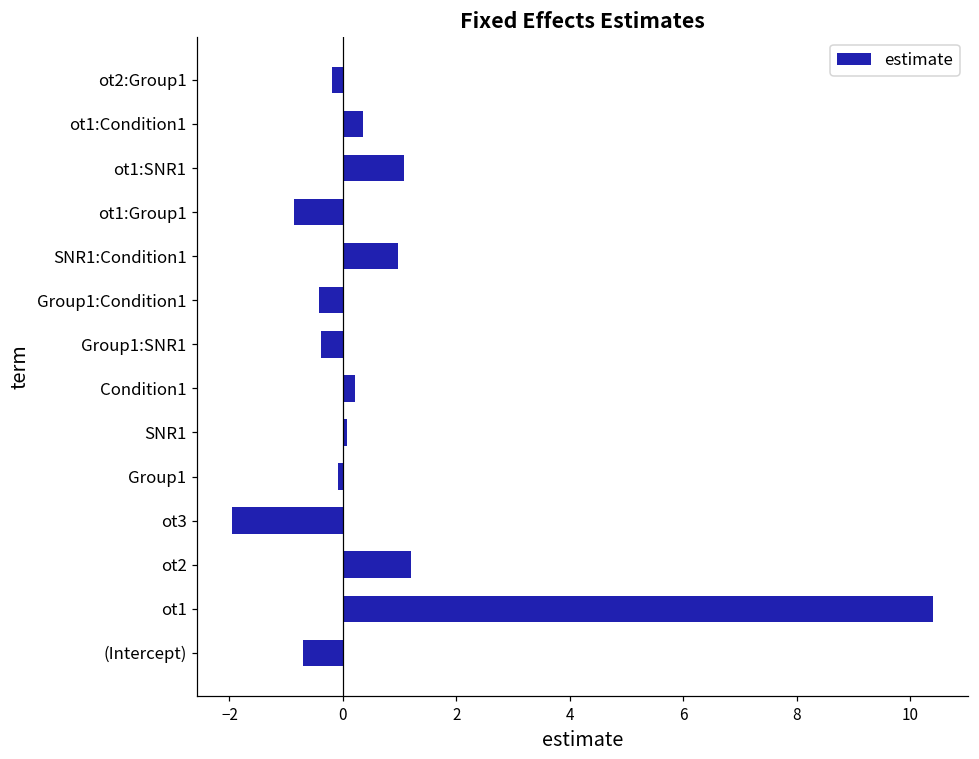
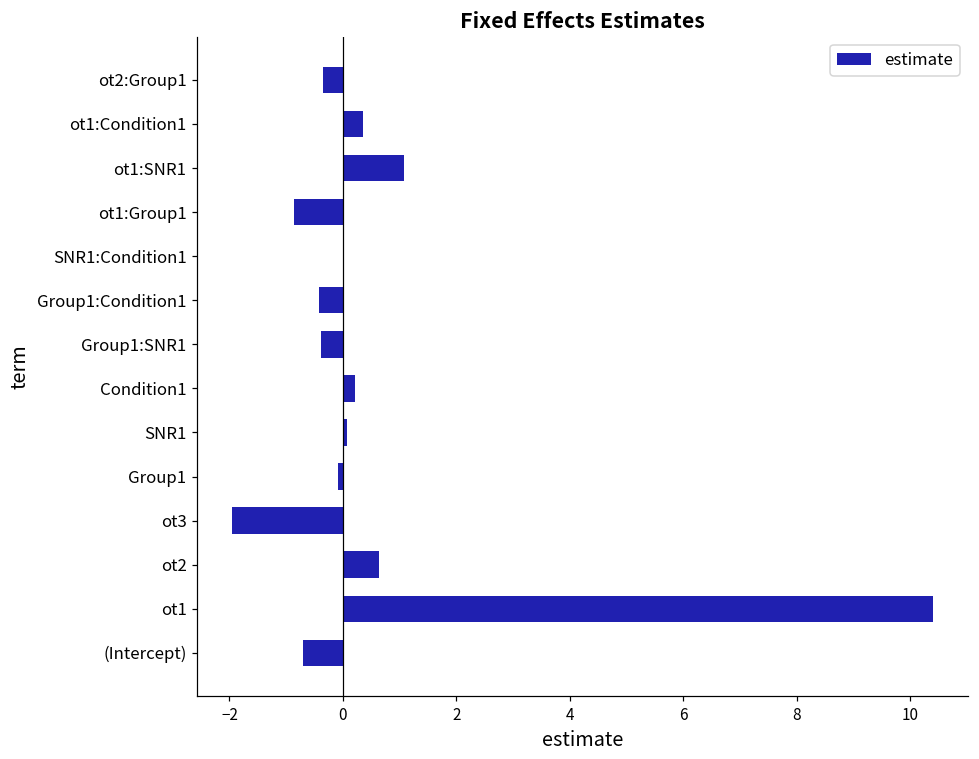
ot2:Group1: -0.2 -> -0.4
SNR1:Condition1: 1.0 -> 0.0
ot2: 1.2 -> 0.6
